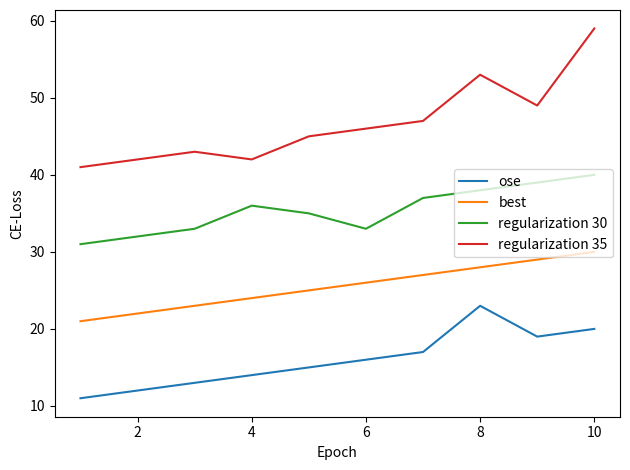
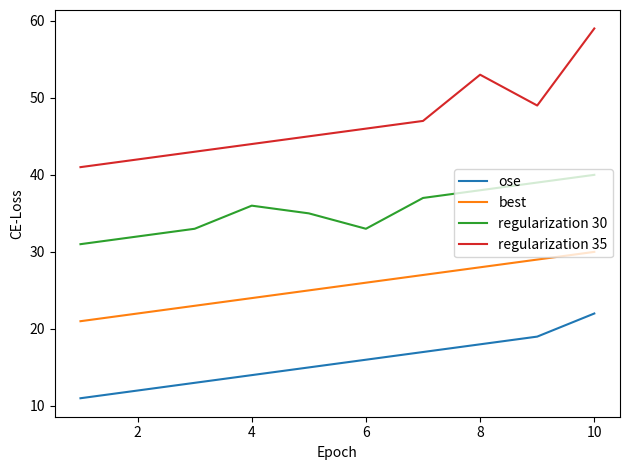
regularization 35, 4: 42 -> 44
ose, 8: 23 -> 18
ose, 10: 20 -> 22
